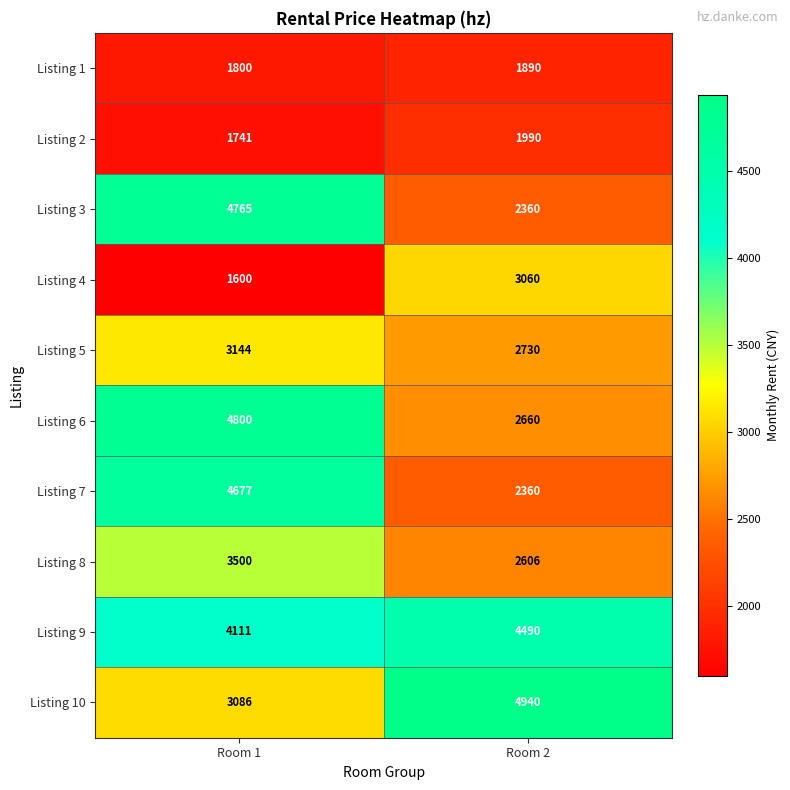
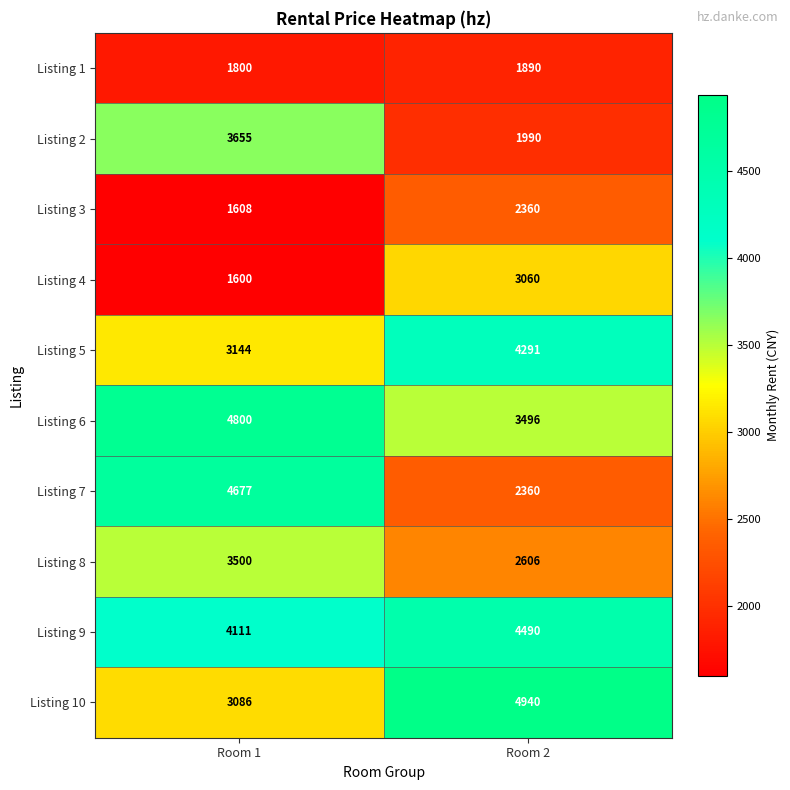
Listing 2, Room 1: 1741 -> 3655
Listing 3, Room 1: 4765 -> 1608
Listing 5, Room 2: 2730 -> 4291
Listing 6, Room 2: 2660 -> 3496
